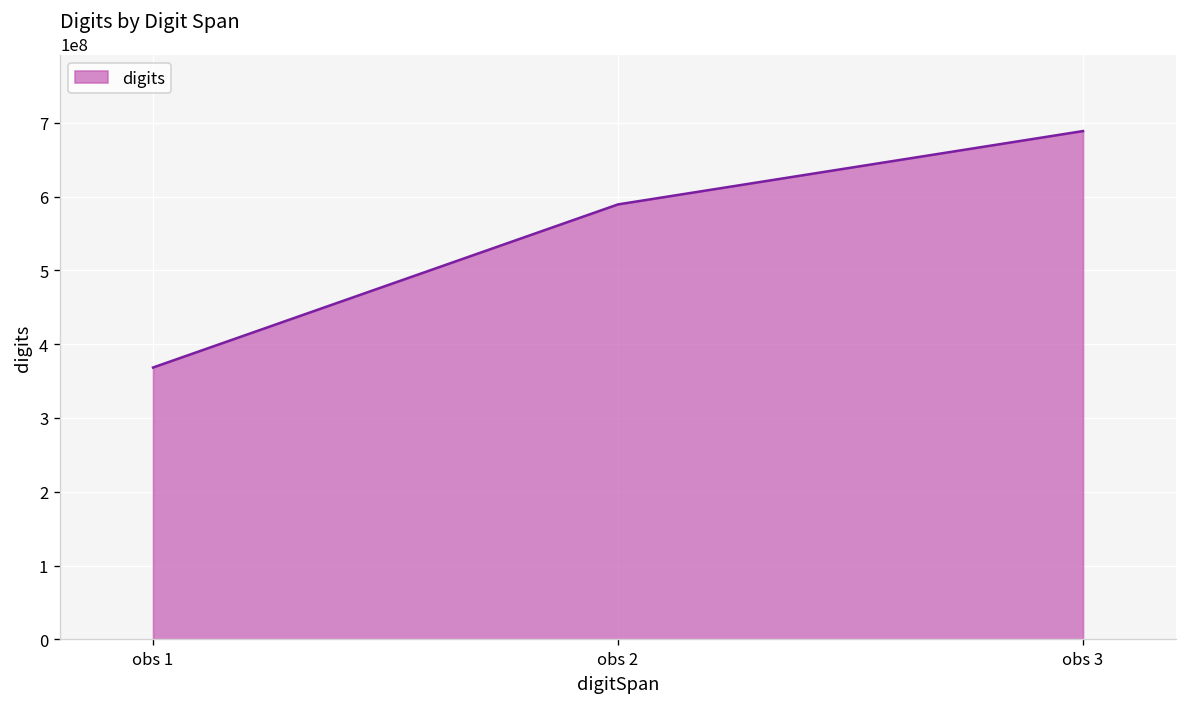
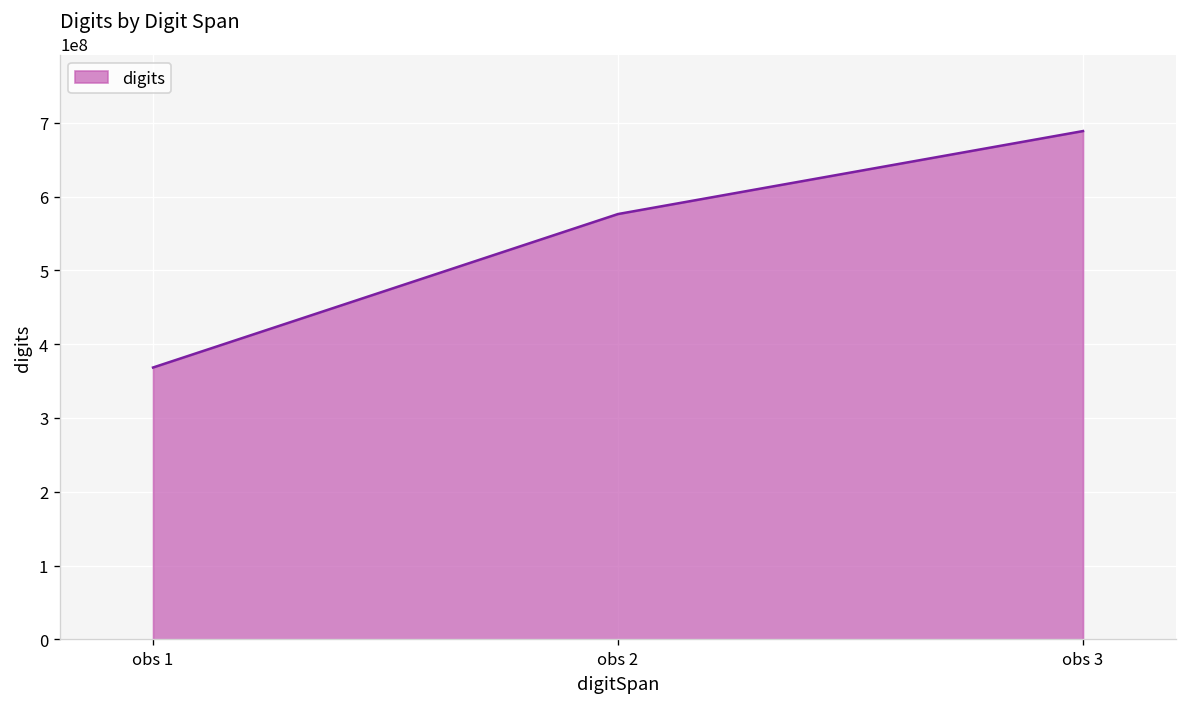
obs 2: 590000000 -> 580000000
